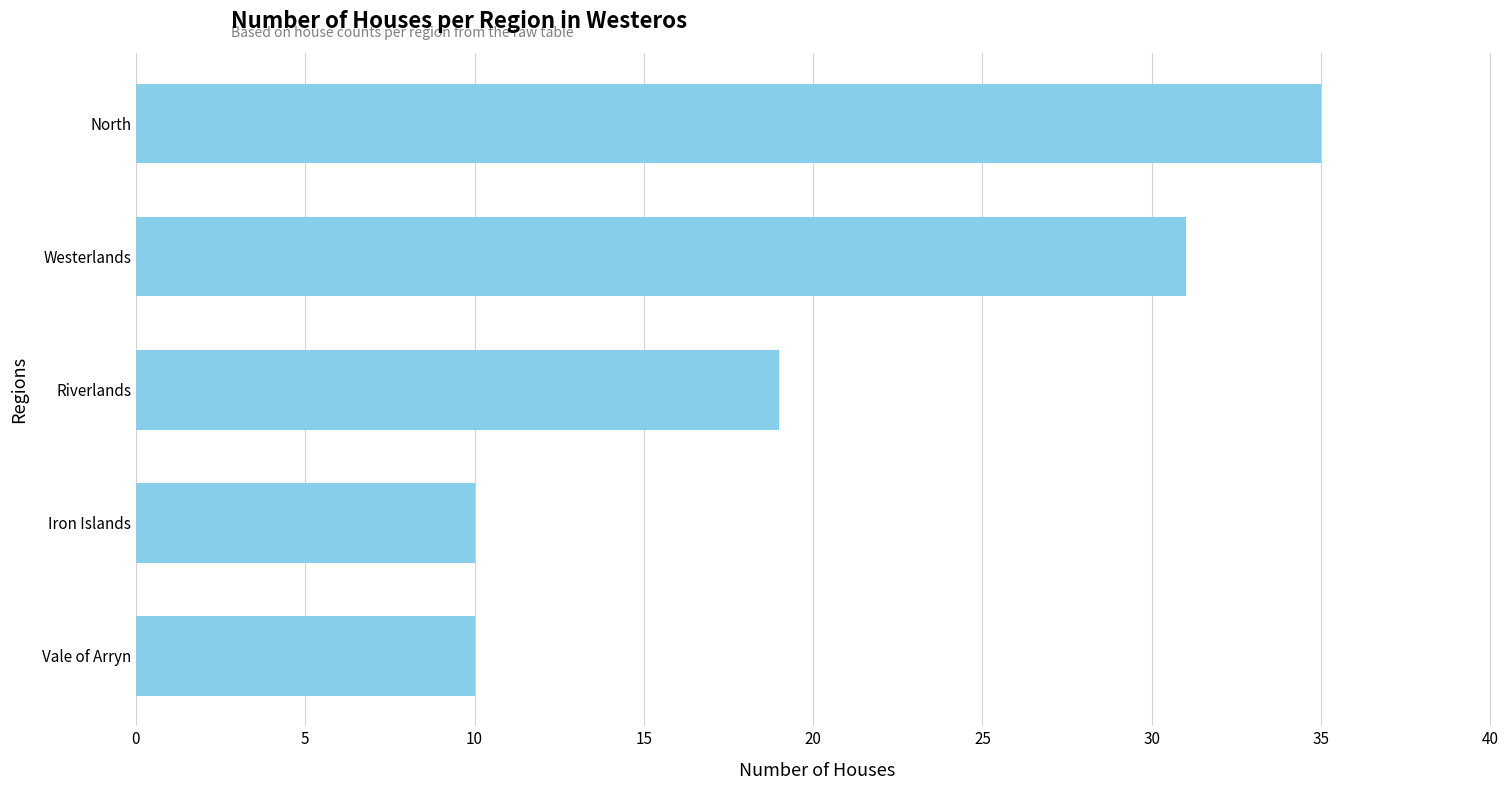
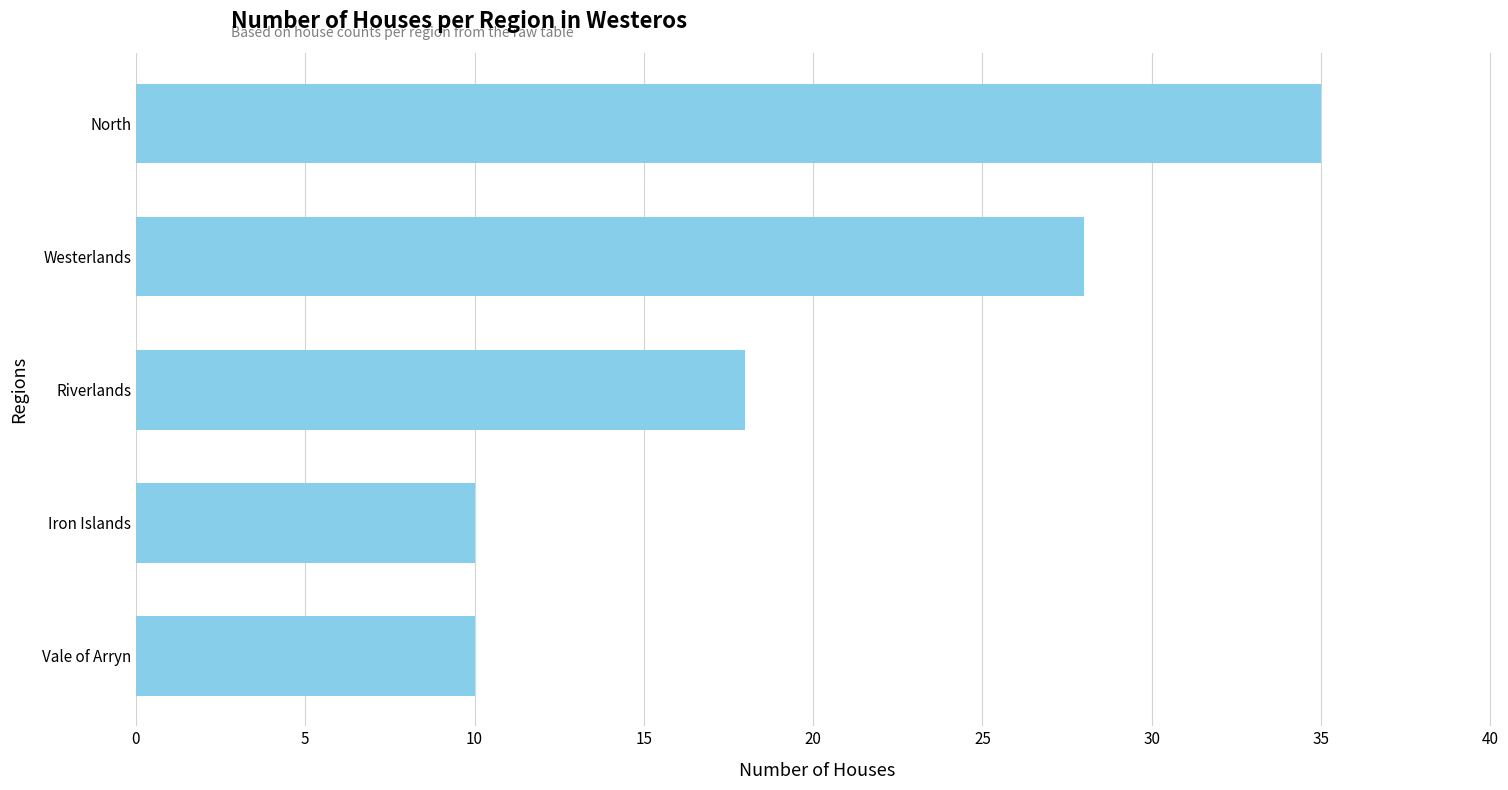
Westerlands: 31 -> 28
Riverlands: 19 -> 18
